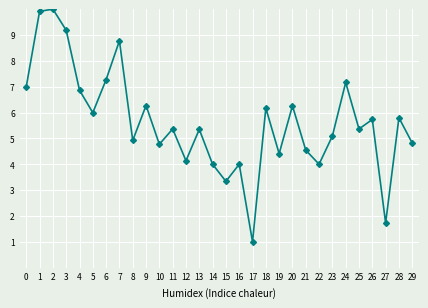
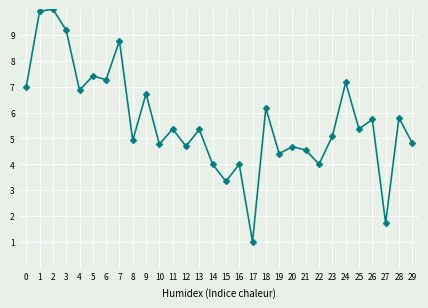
5: 6.0 -> 7.4
9: 6.3 -> 6.7
12: 4.1 -> 4.7
20: 6.3 -> 4.7
